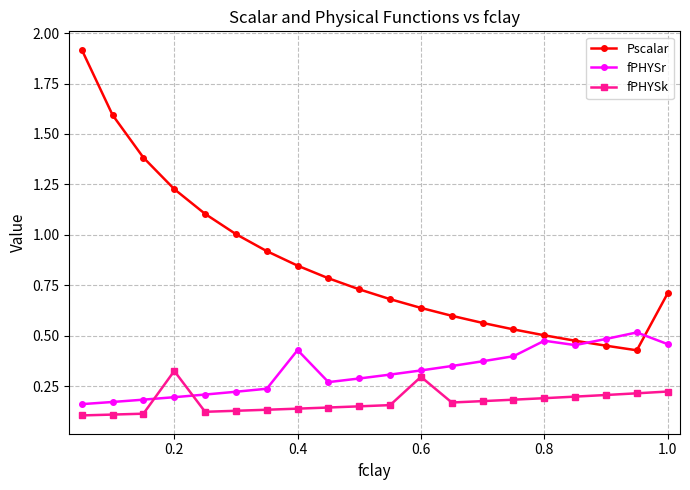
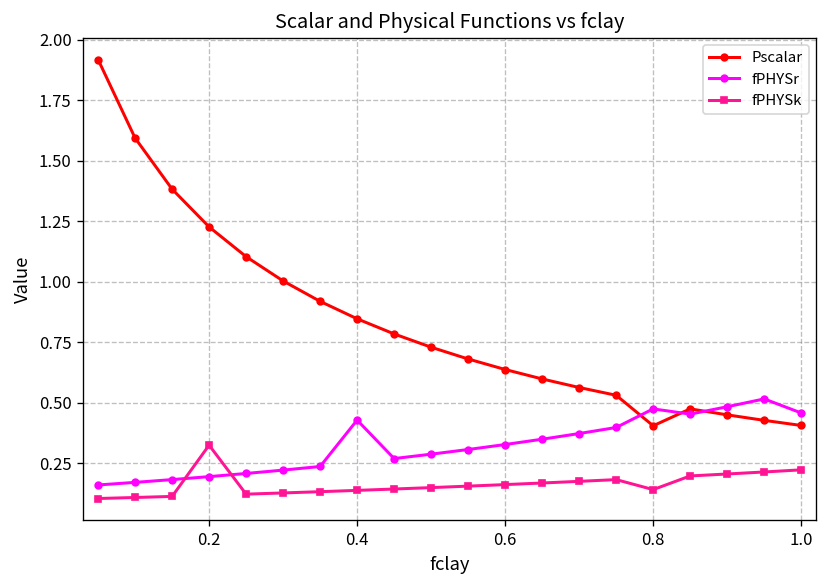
fPHYSk, 0.6: 0.30 -> 0.16
Pscalar, 0.8: 0.50 -> 0.40
fPHYSk, 0.8: 0.19 -> 0.14
Pscalar, 1.0: 0.71 -> 0.41
